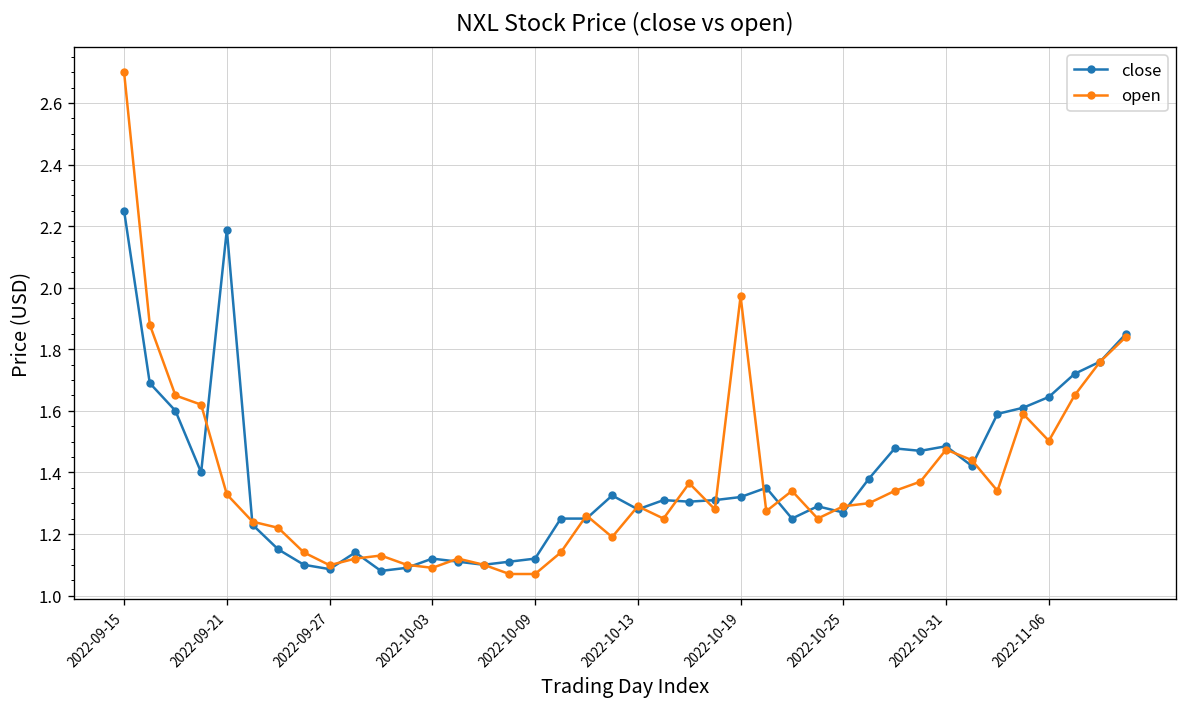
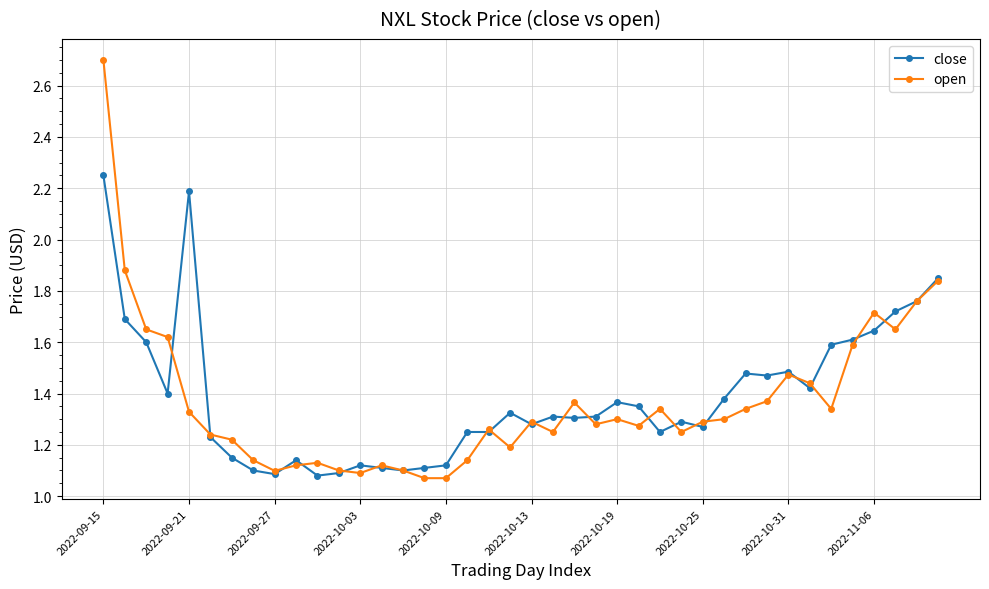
close, 2022-10-19: 1.32 -> 1.37
open, 2022-10-19: 1.97 -> 1.30
open, 2022-11-06: 1.50 -> 1.72
